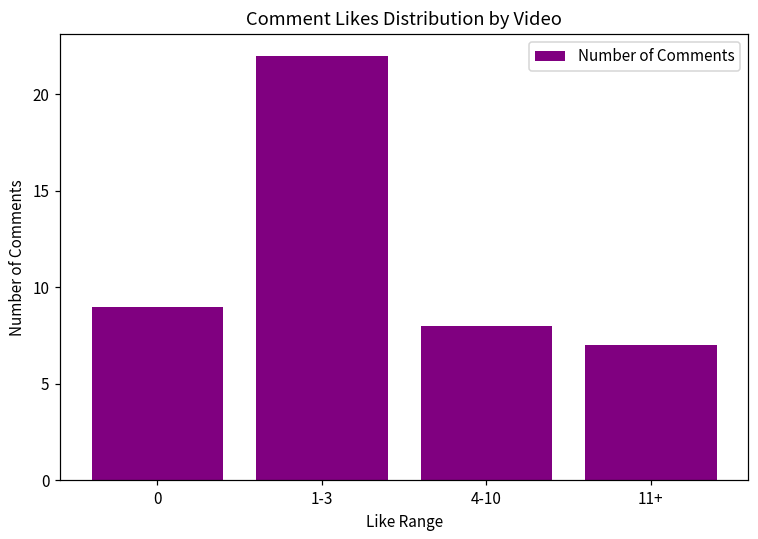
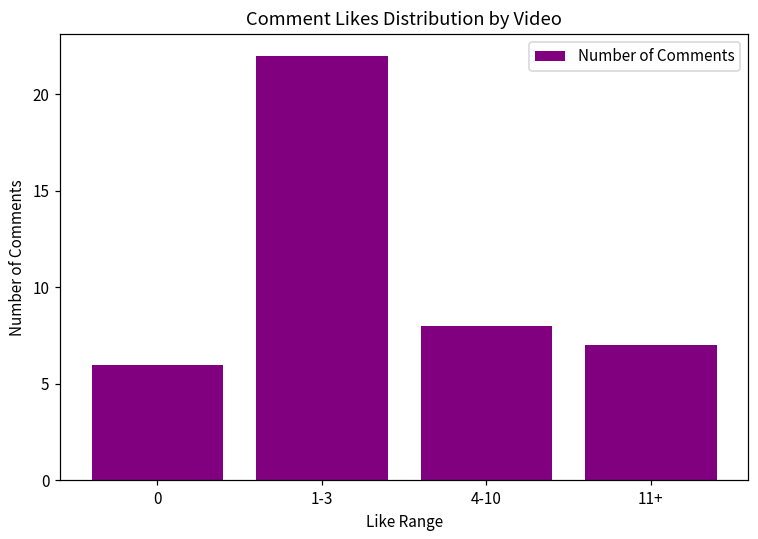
0: 9 -> 6
